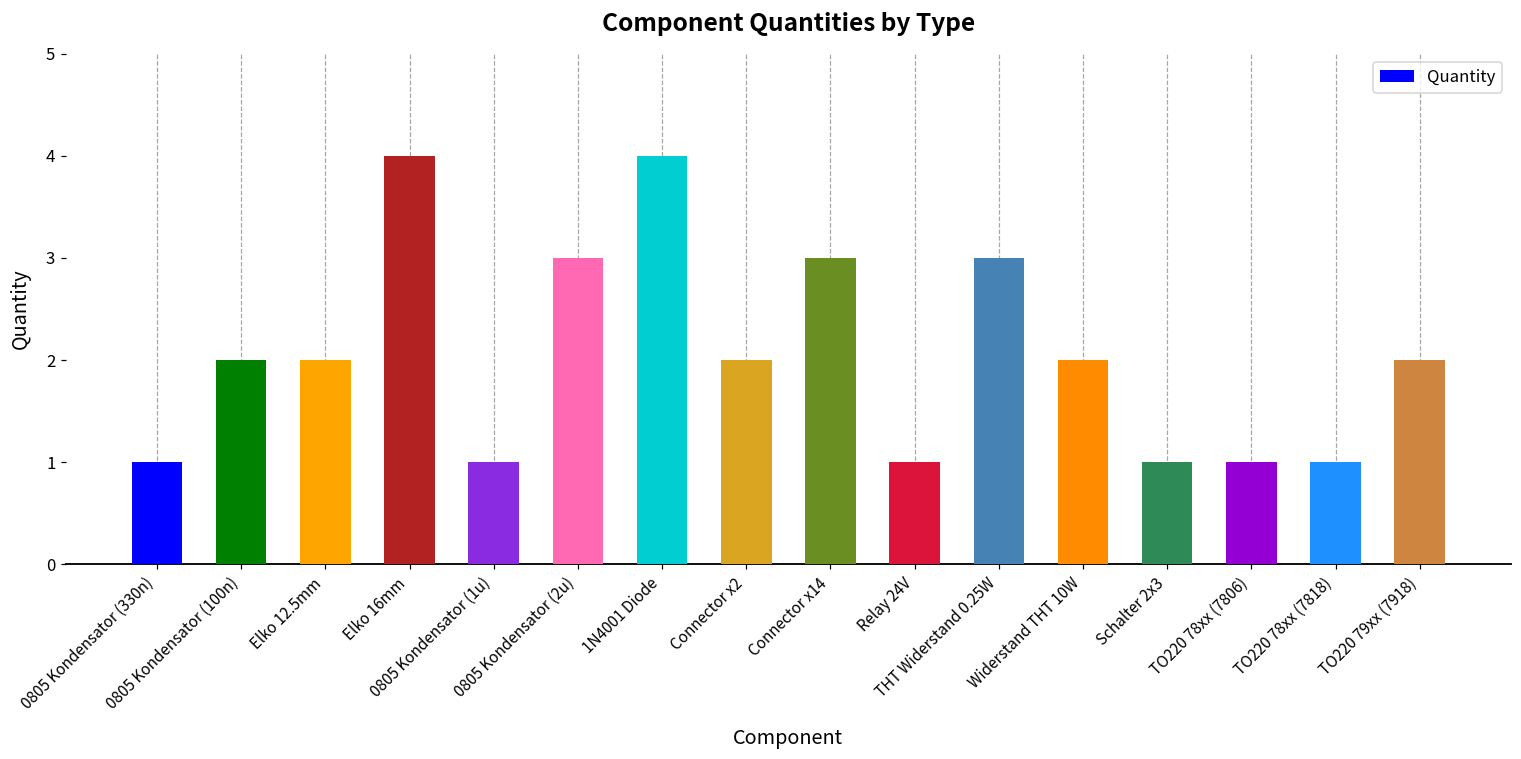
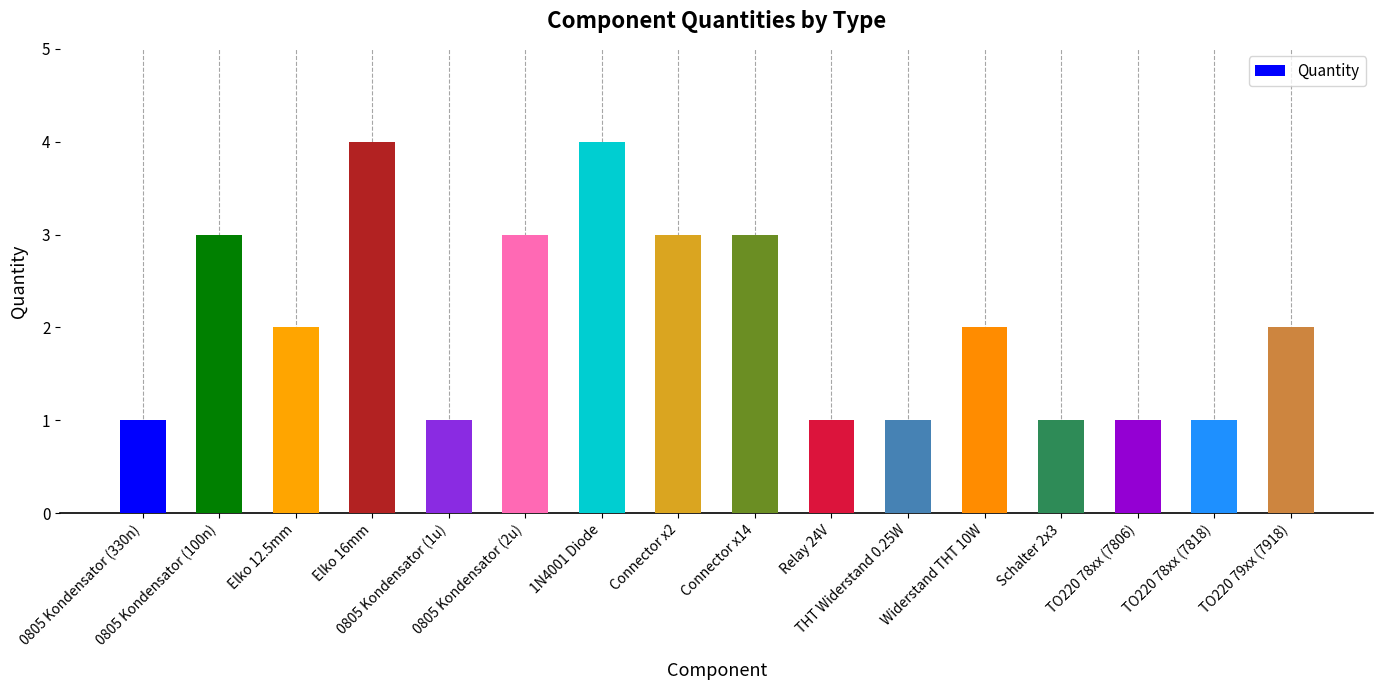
0805 Kondensator (100n): 2 -> 3
Connector x2: 2 -> 3
THT Widerstand 0.25W: 3 -> 1
